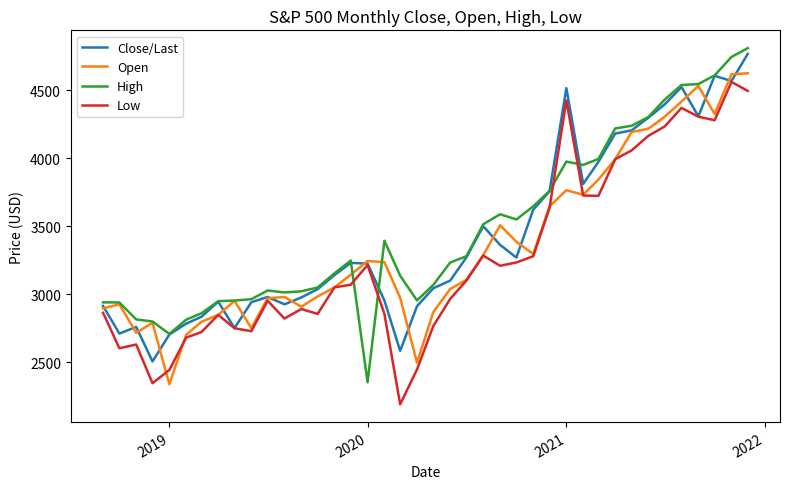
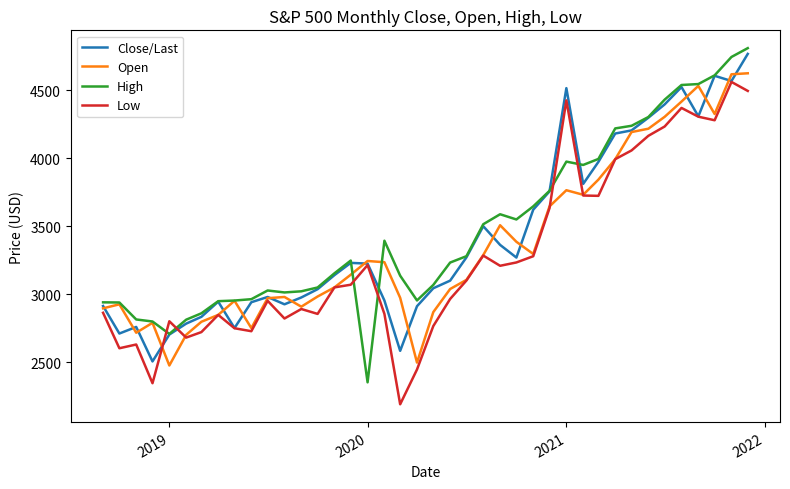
Open, 2019: 2340 -> 2480
Low, 2019: 2440 -> 2800
